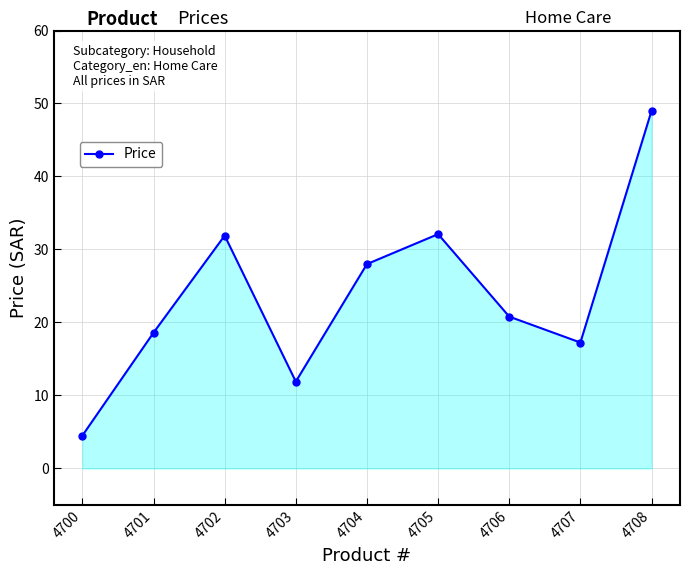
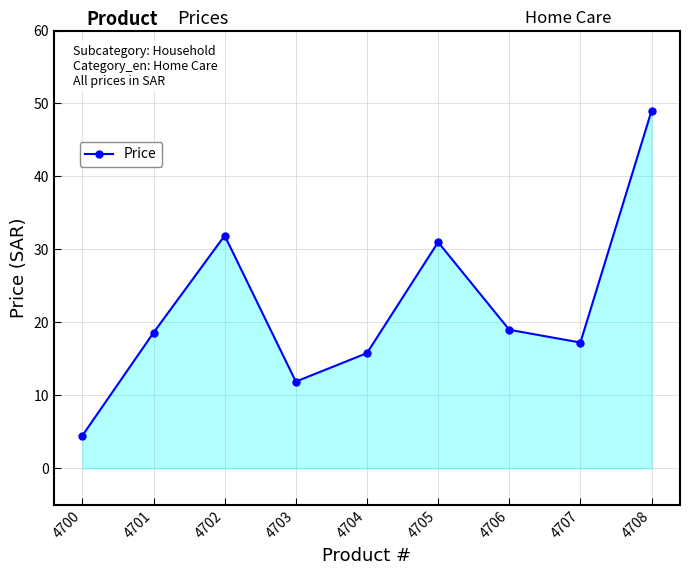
4704: 28 -> 16
4705: 32 -> 31
4706: 21 -> 19
